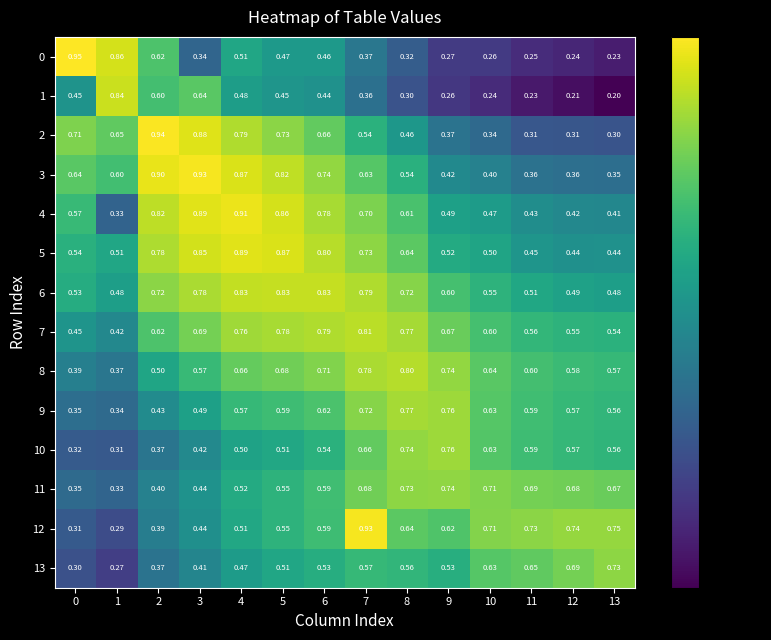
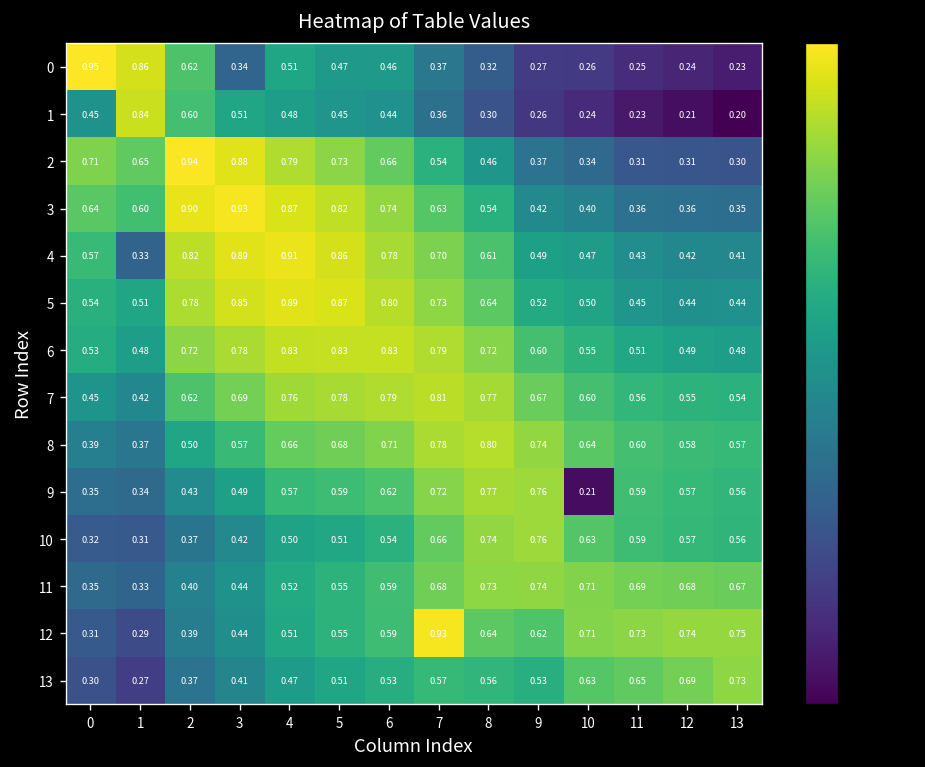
1, 3: 0.64 -> 0.51
9, 10: 0.63 -> 0.21
